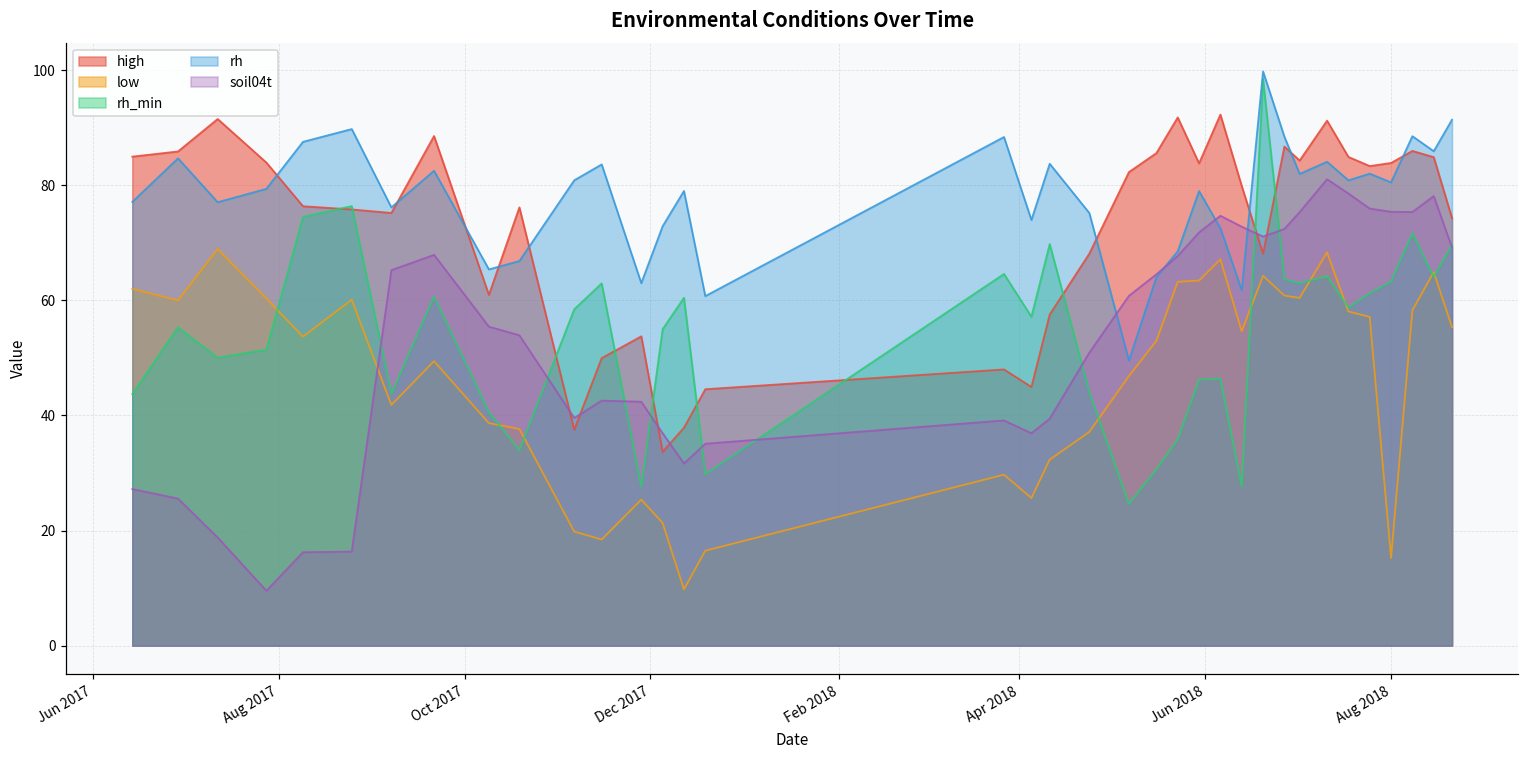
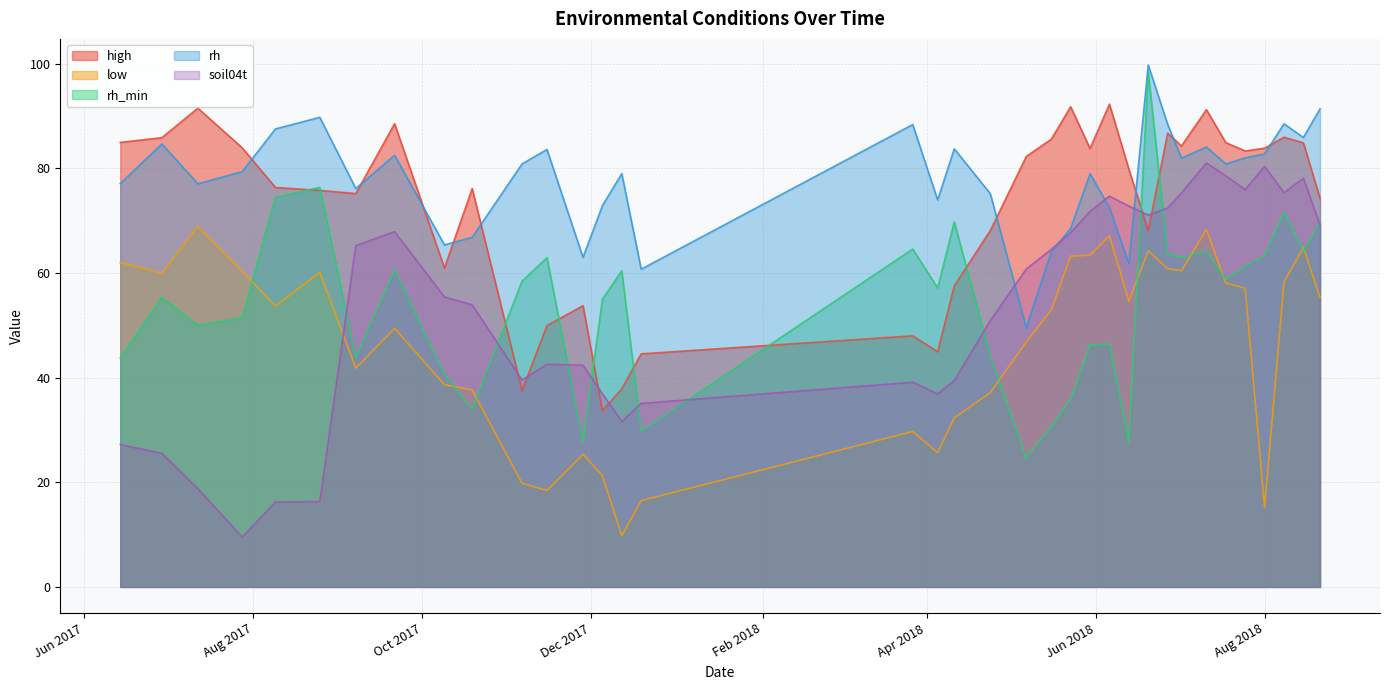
rh, Aug 2018: 81 -> 83
soil04t, Aug 2018: 75 -> 80
